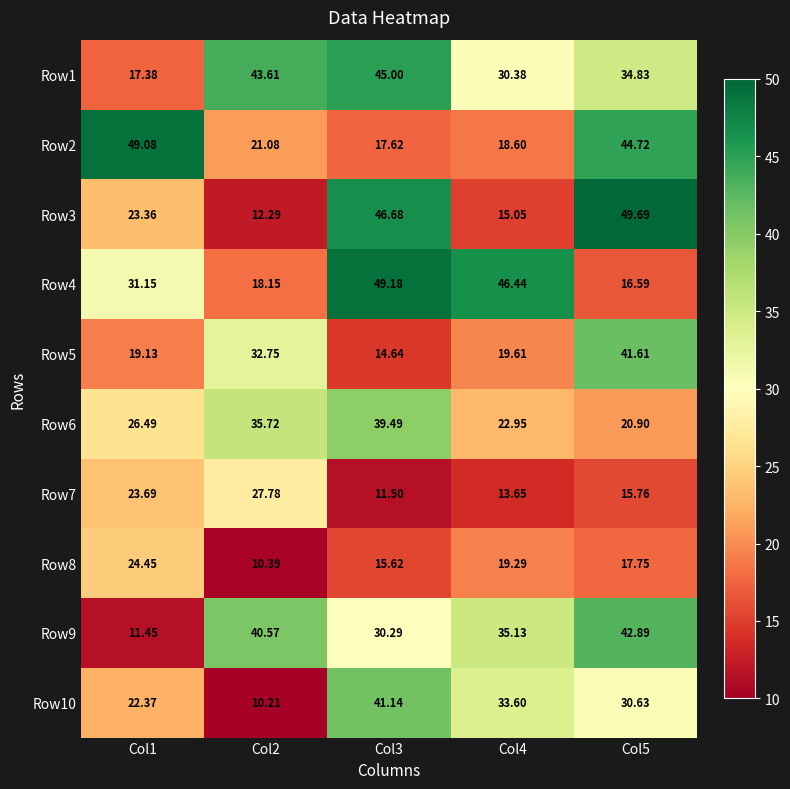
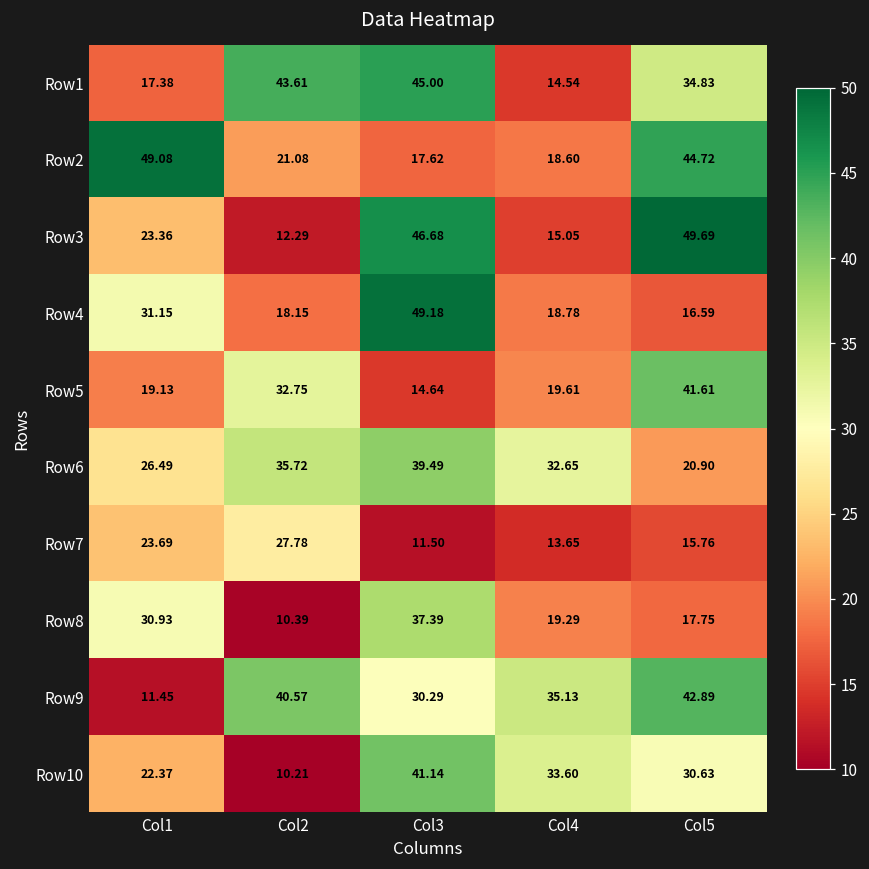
Row1, Col4: 30.38 -> 14.54
Row4, Col4: 46.44 -> 18.78
Row6, Col4: 22.95 -> 32.65
Row8, Col1: 24.45 -> 30.93
Row8, Col3: 15.62 -> 37.39
